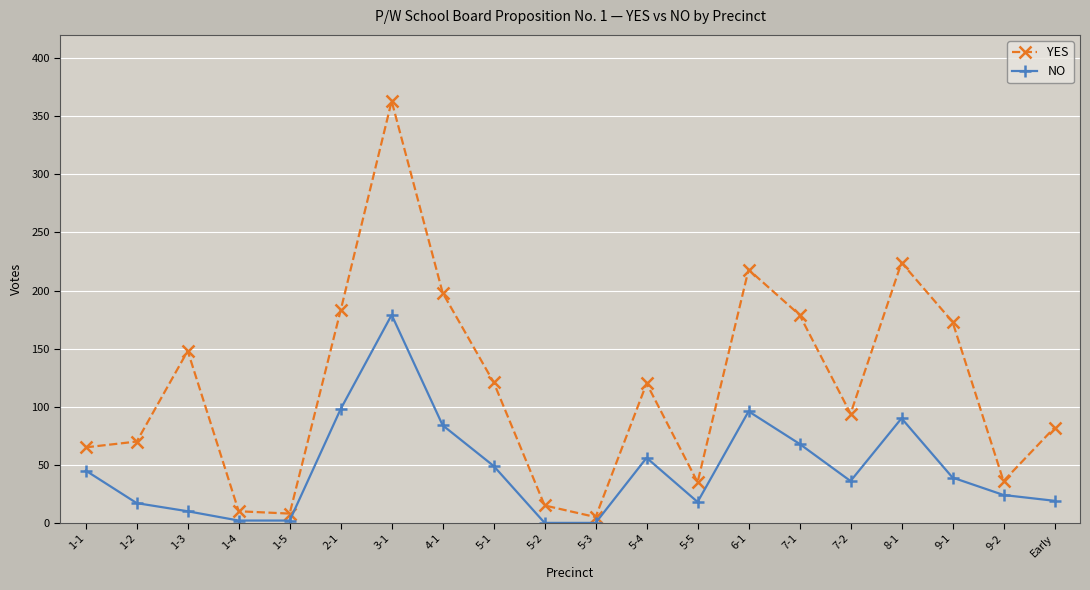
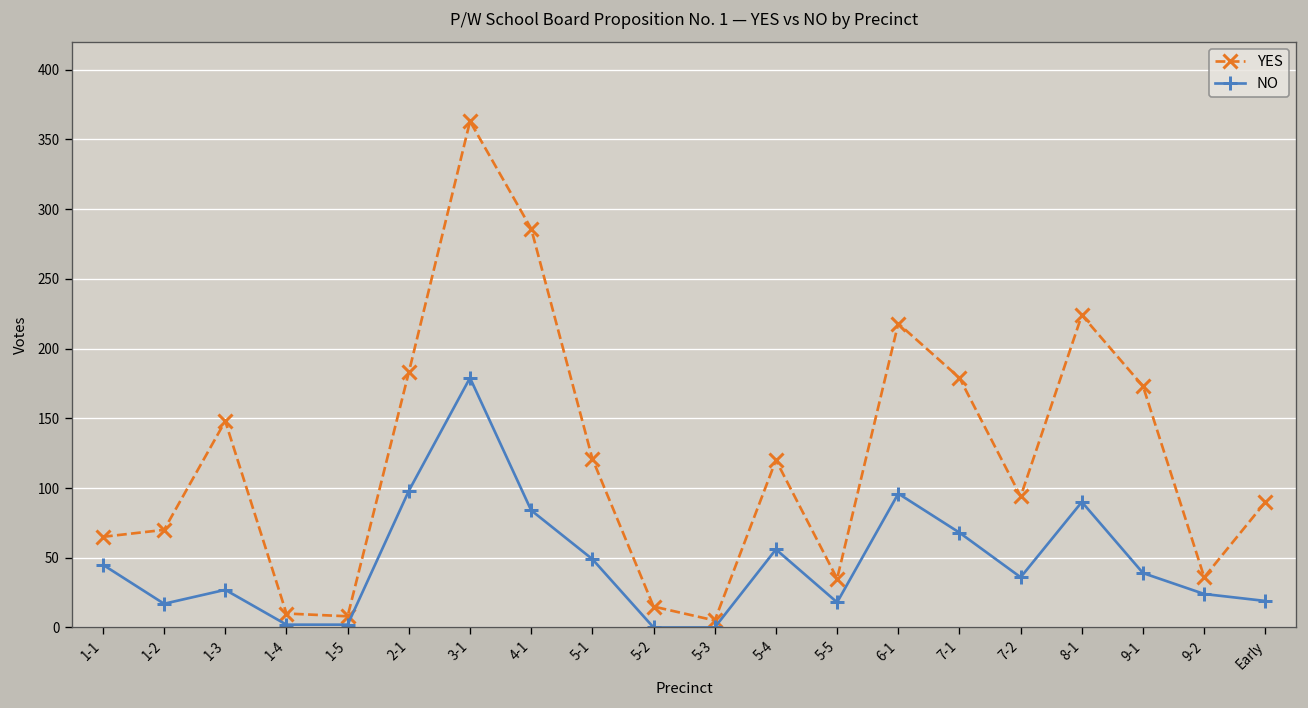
NO, 1-3: 10 -> 27
YES, 4-1: 198 -> 286
YES, Early: 82 -> 90
